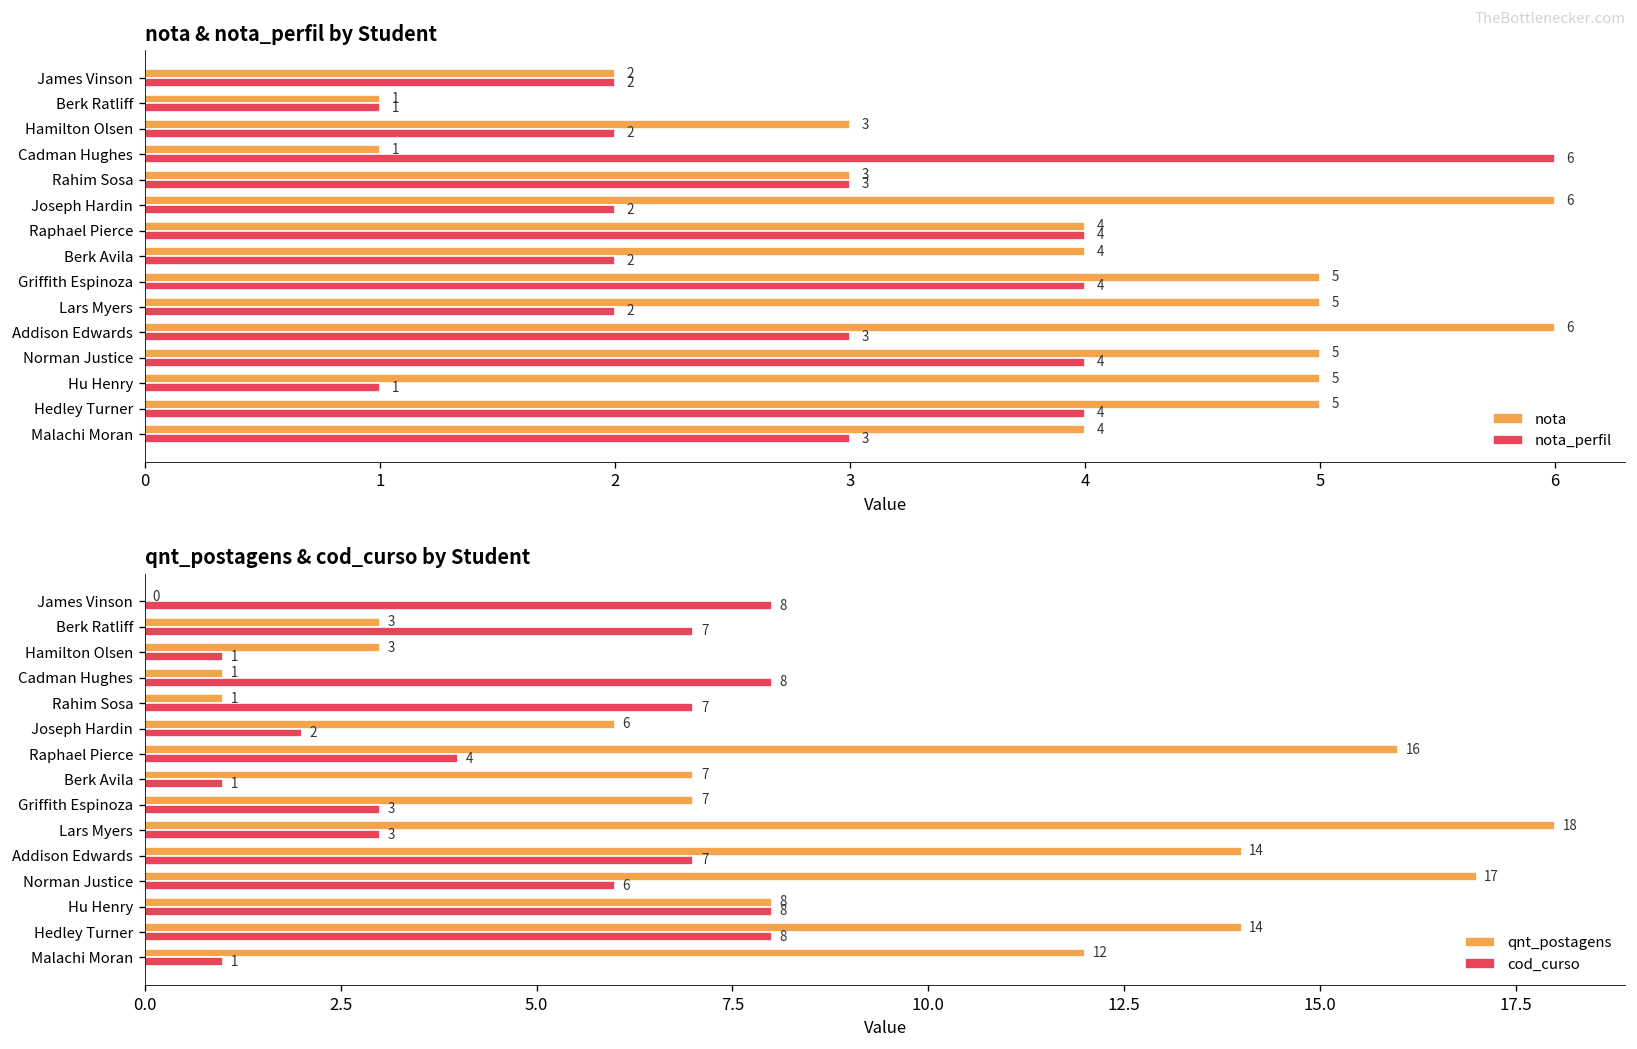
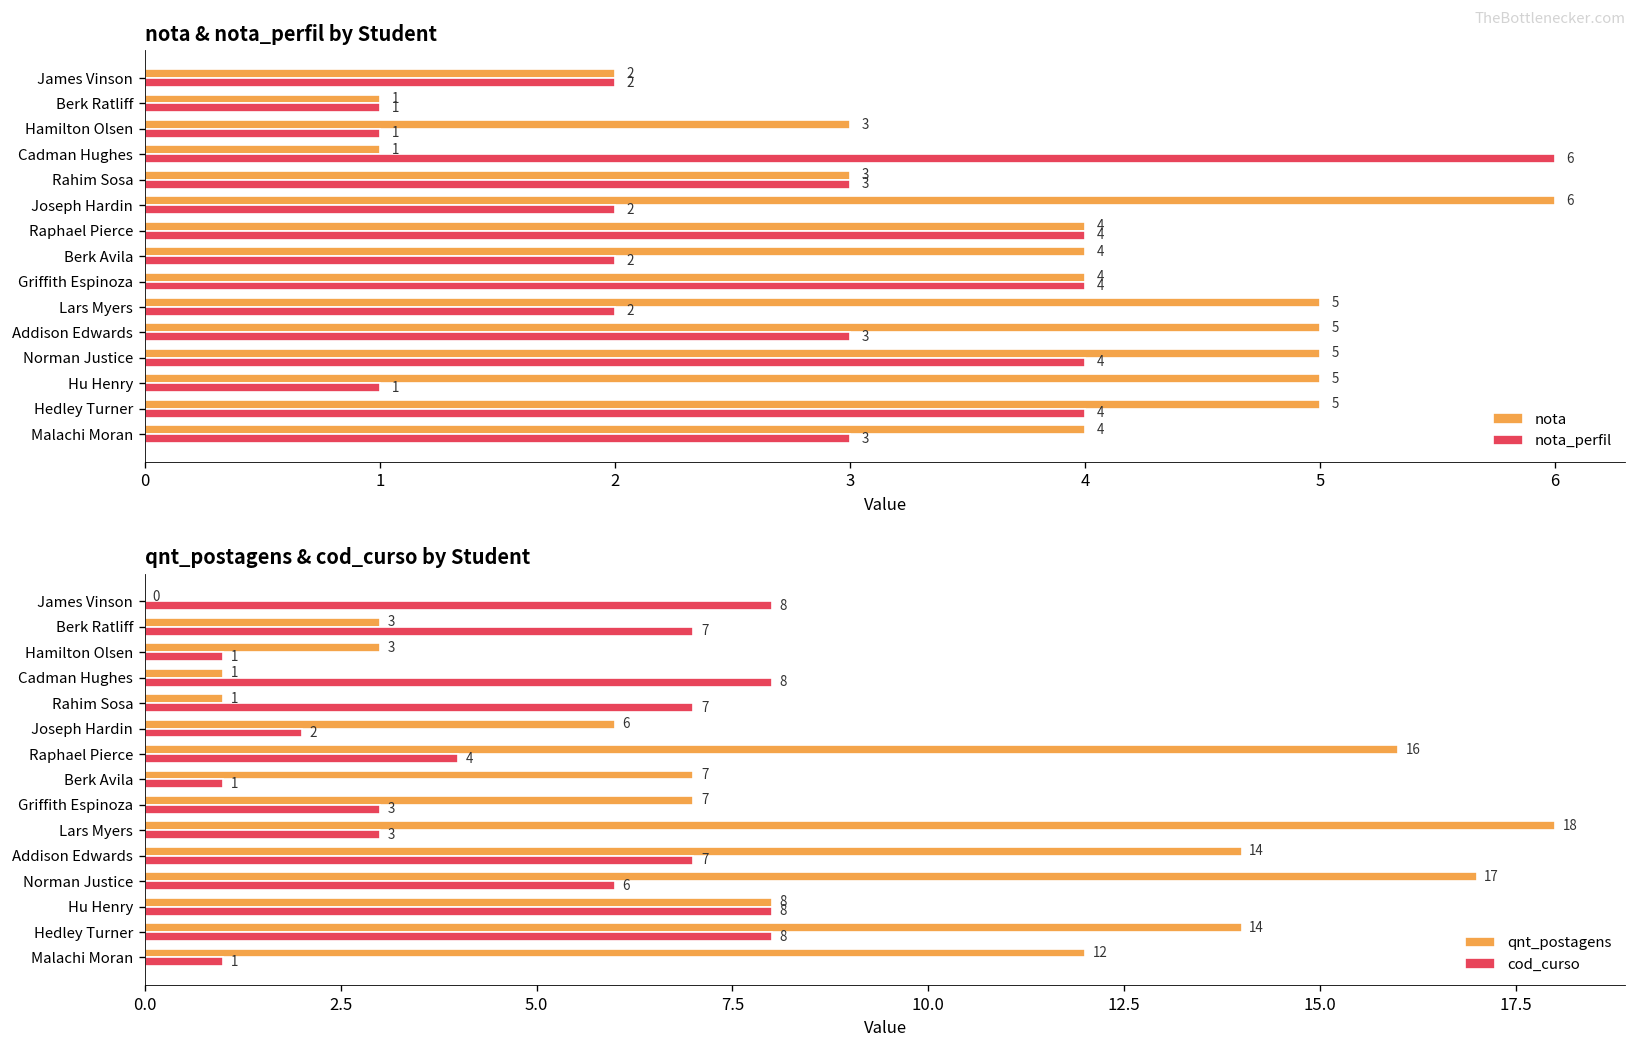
nota & nota_perfil by Student, nota_perfil, Hamilton Olsen: 2 -> 1
nota & nota_perfil by Student, nota, Griffith Espinoza: 5 -> 4
nota & nota_perfil by Student, nota, Addison Edwards: 6 -> 5
